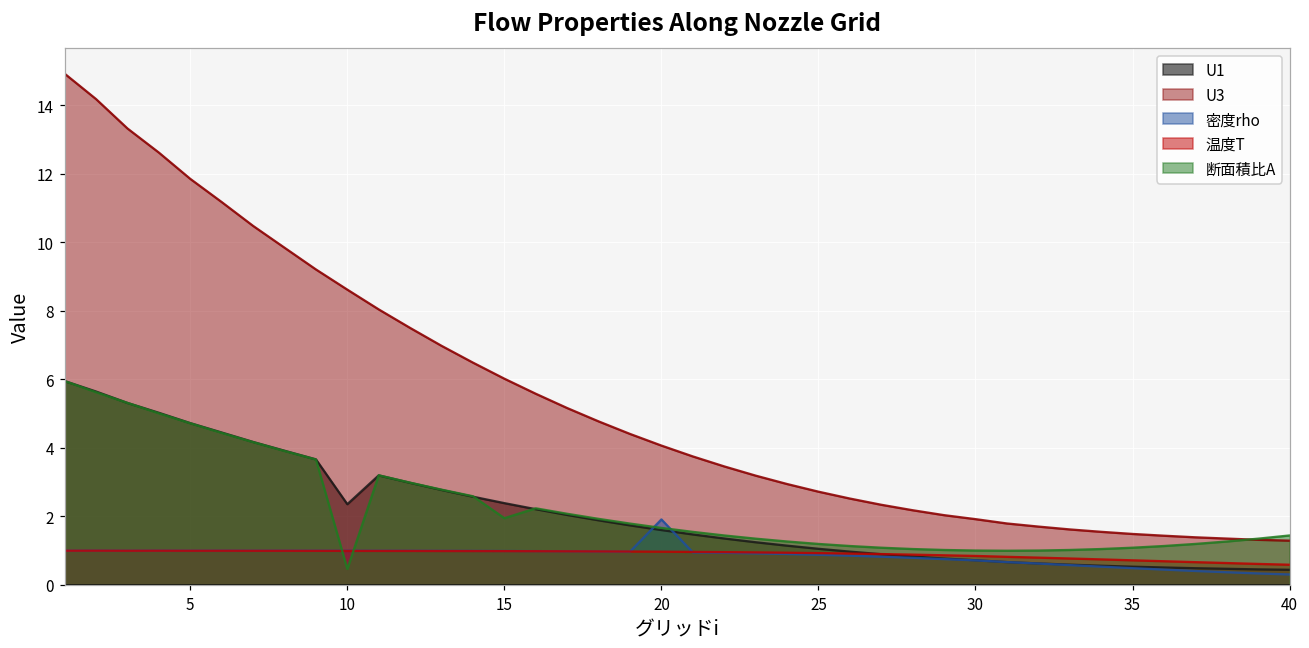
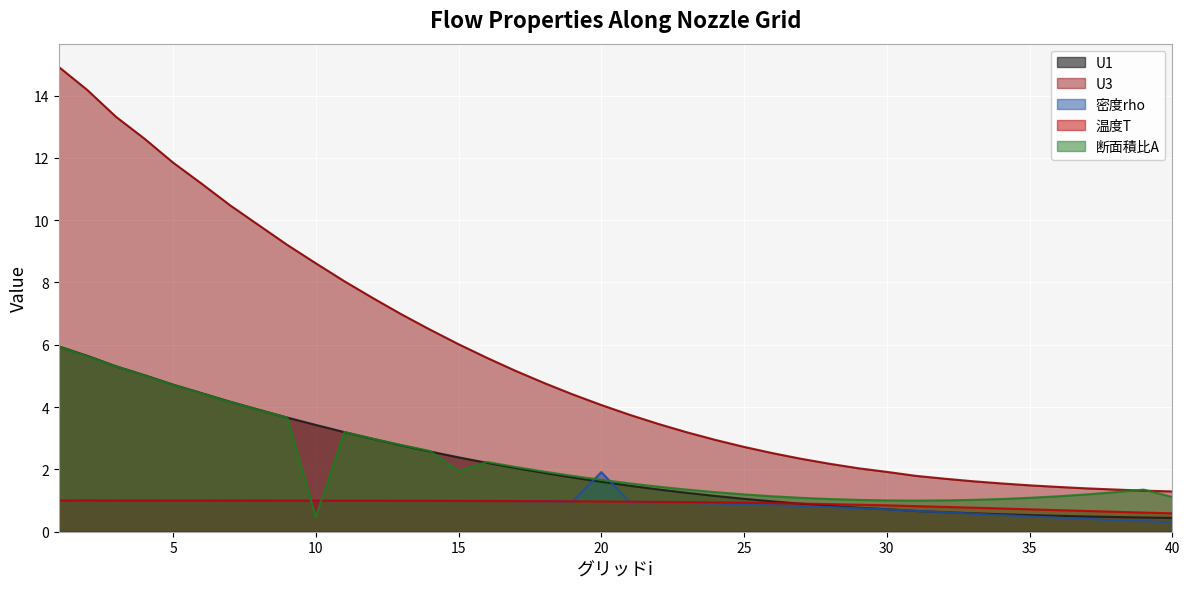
U1, 10: 2.4 -> 3.4
断面積比A, 40: 1.4 -> 1.1
